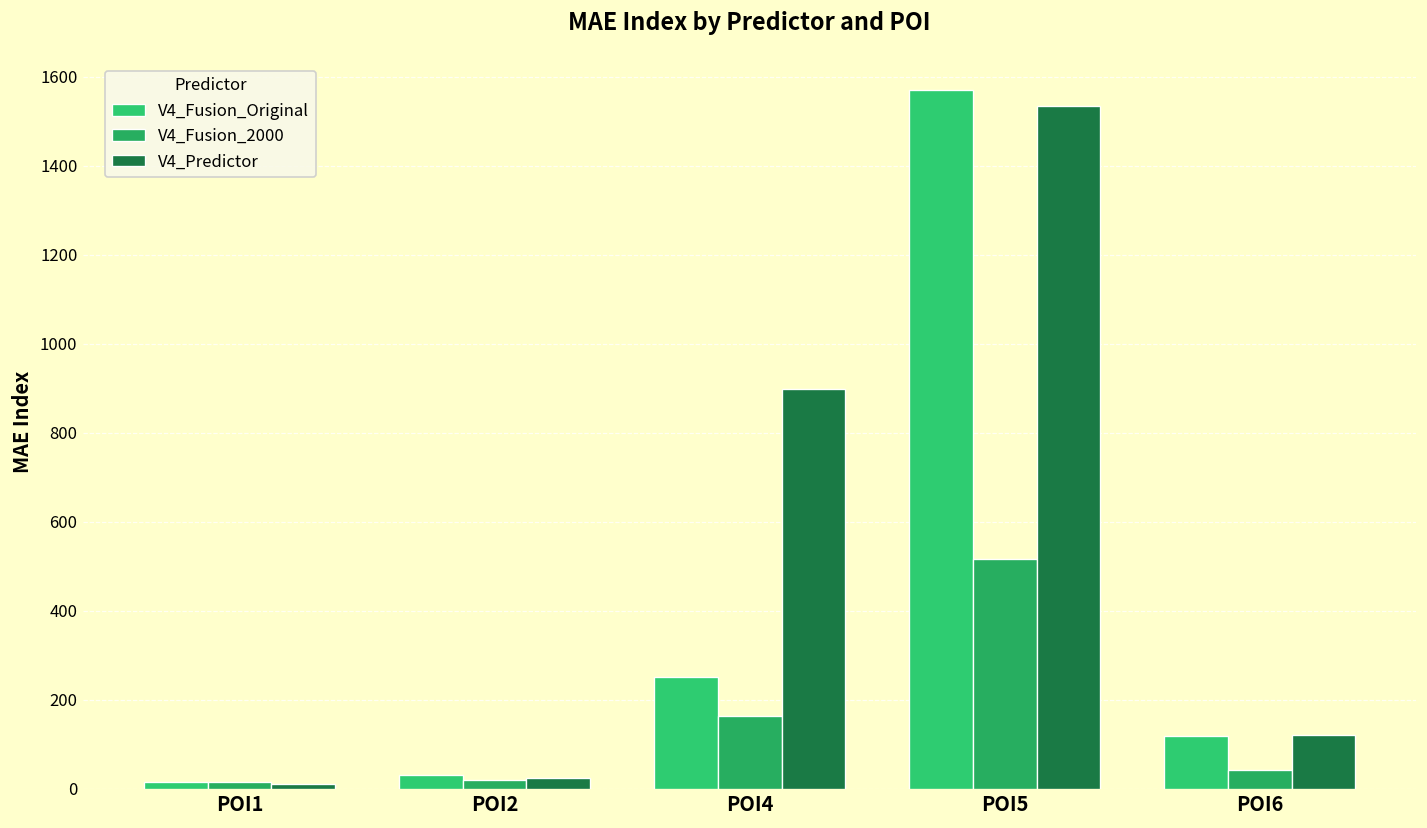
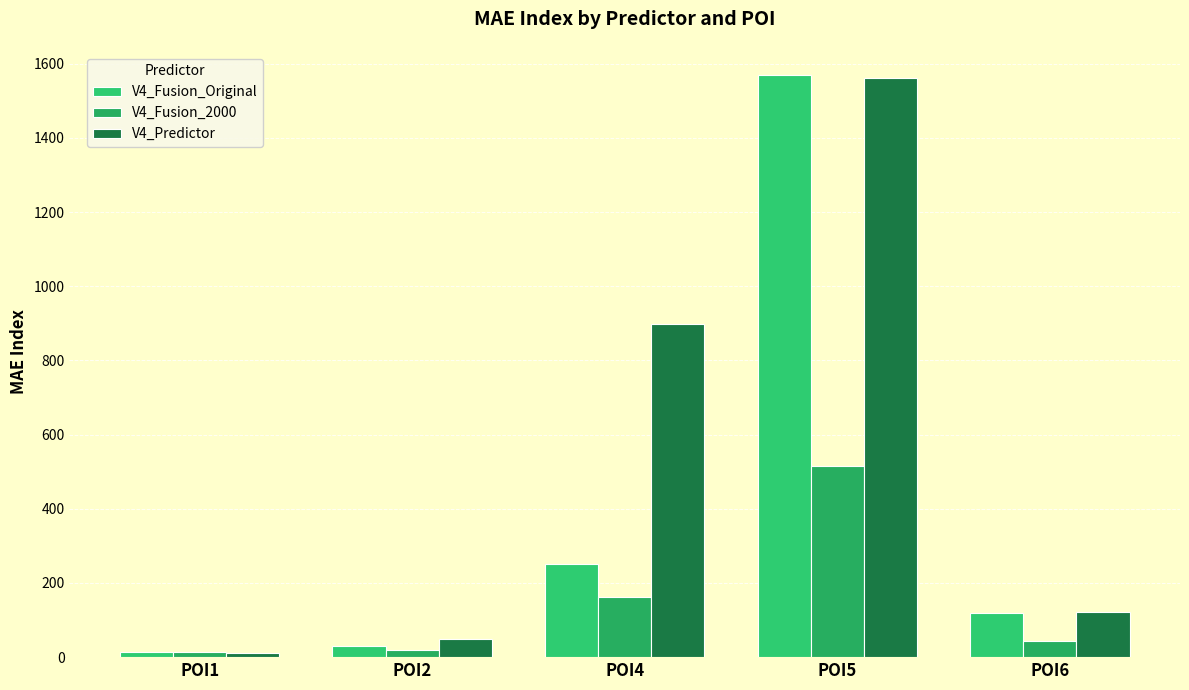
V4_Predictor, POI2: 20 -> 50
V4_Predictor, POI5: 1530 -> 1560
